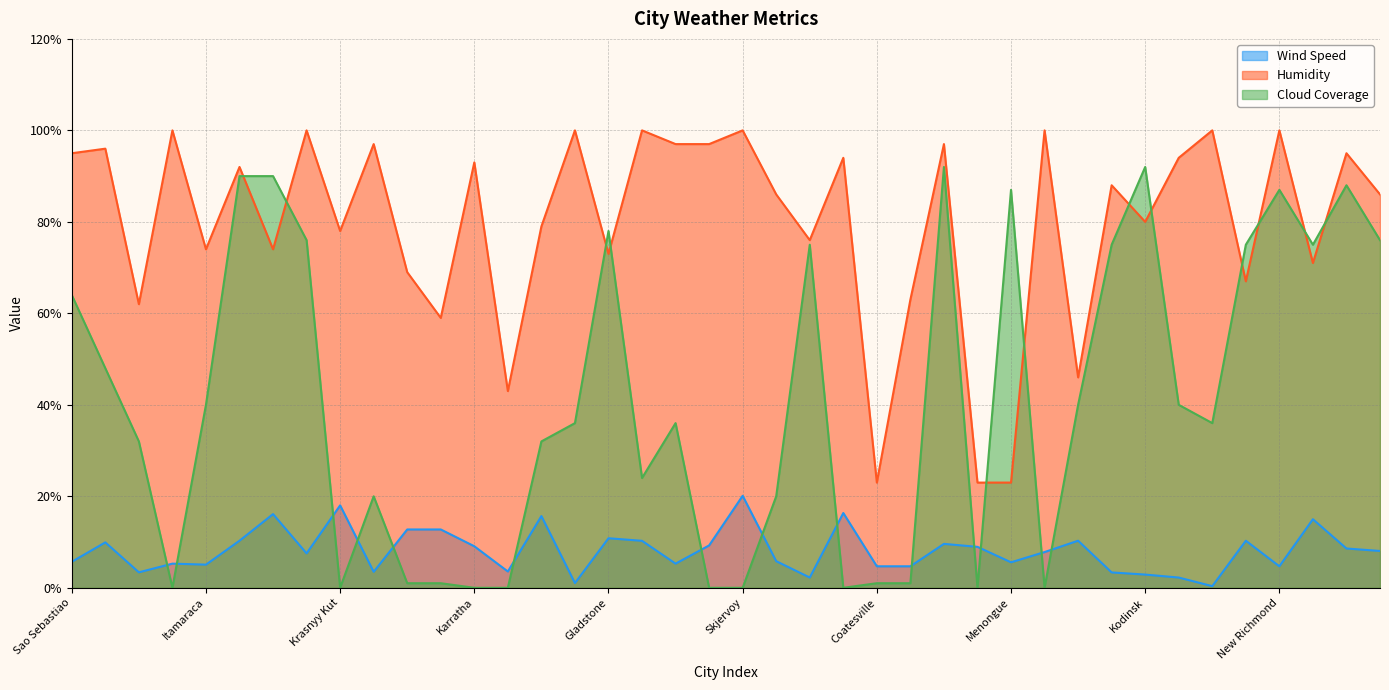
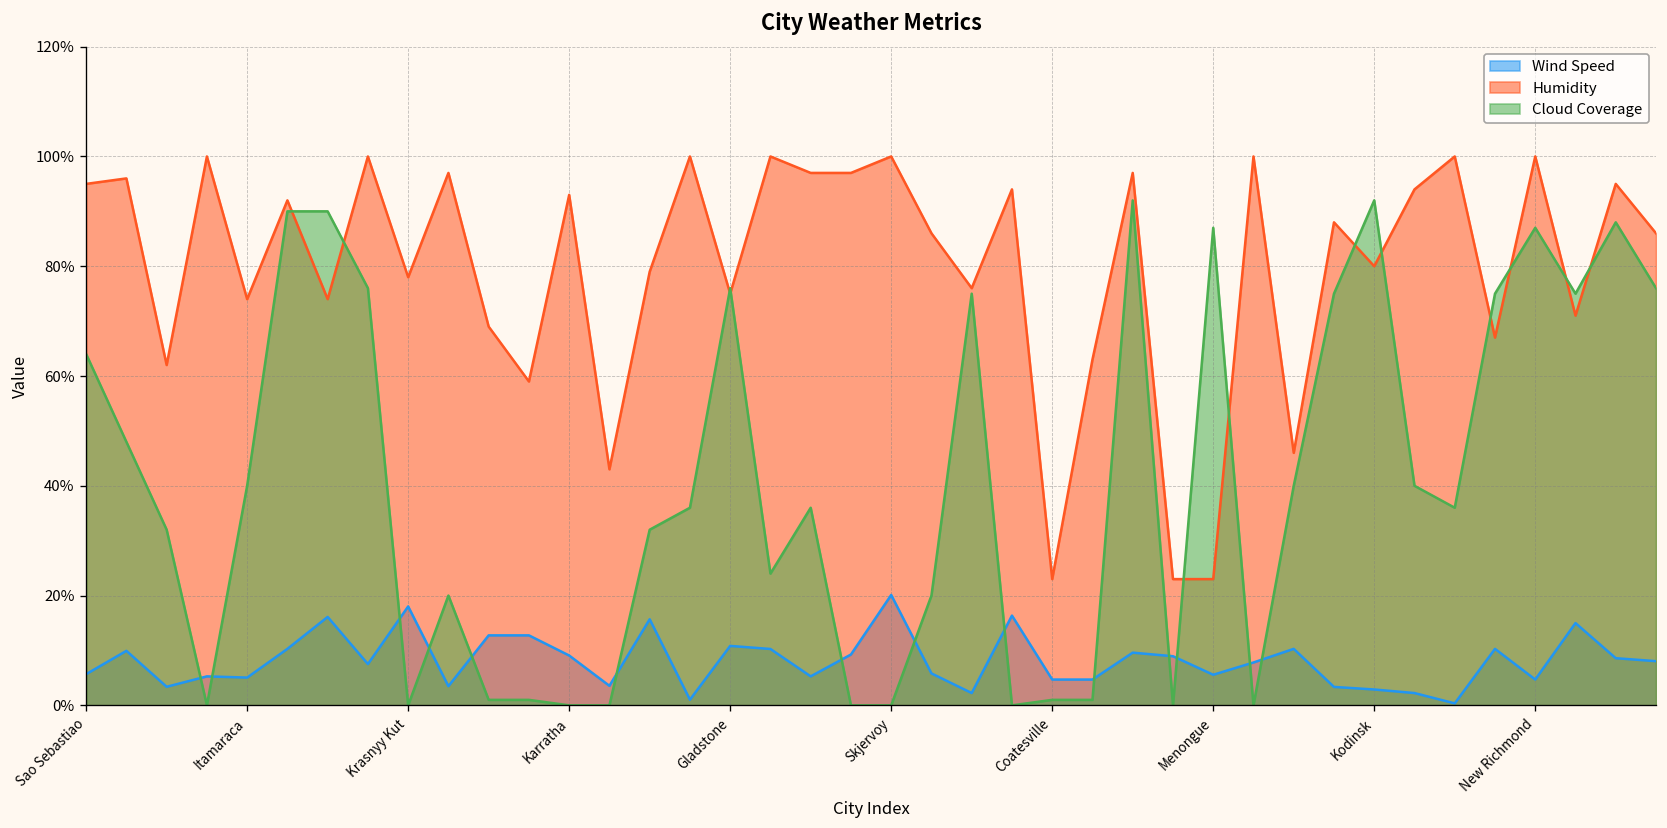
Humidity, Gladstone: 73% -> 75%
Cloud Coverage, Gladstone: 78% -> 76%
